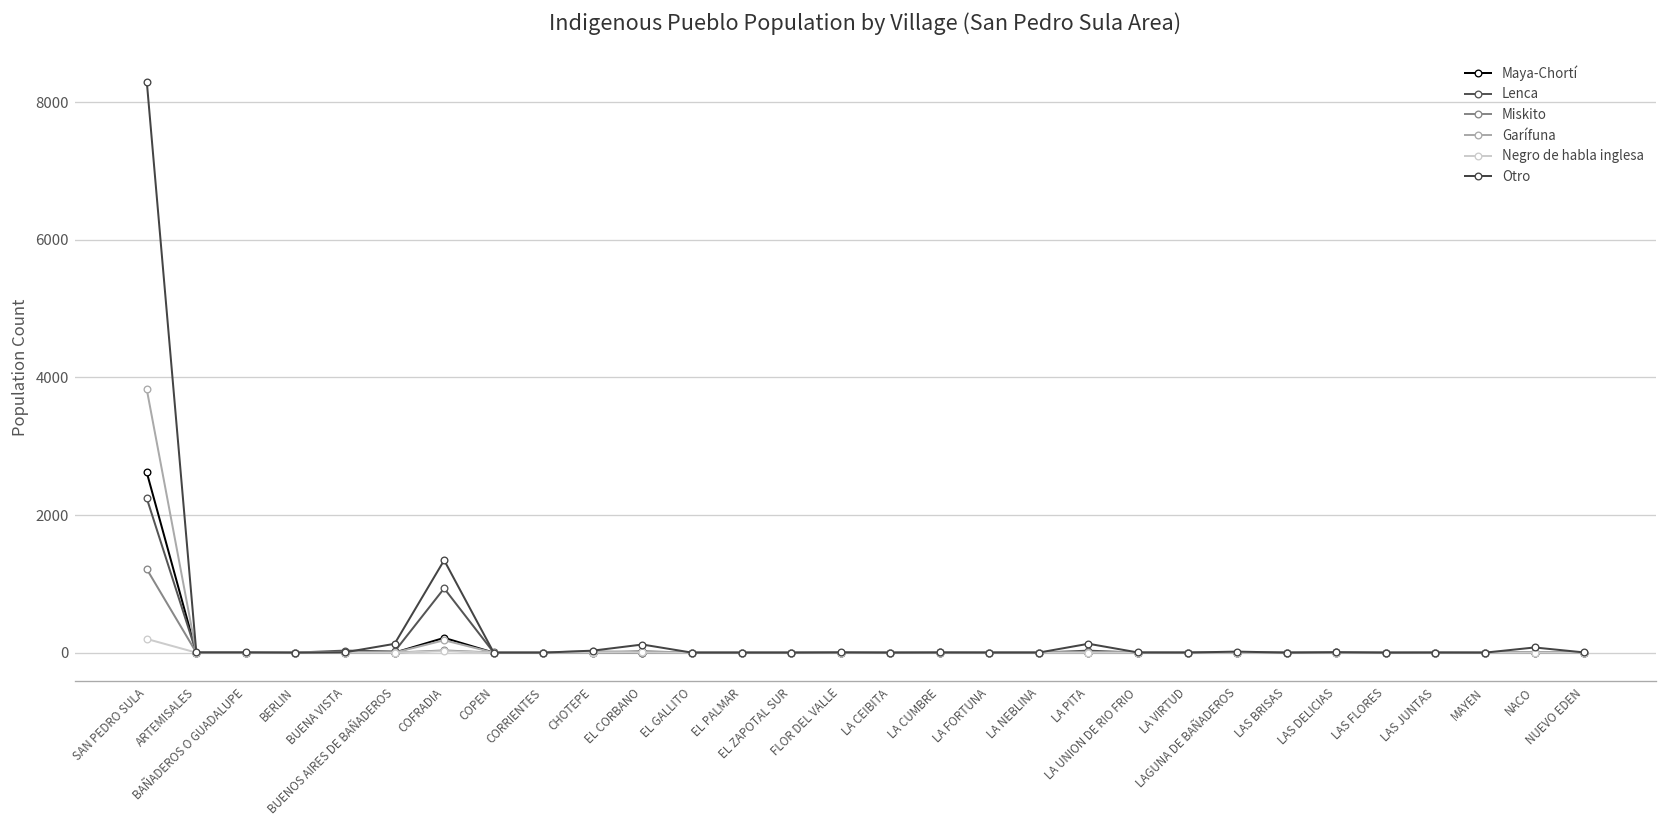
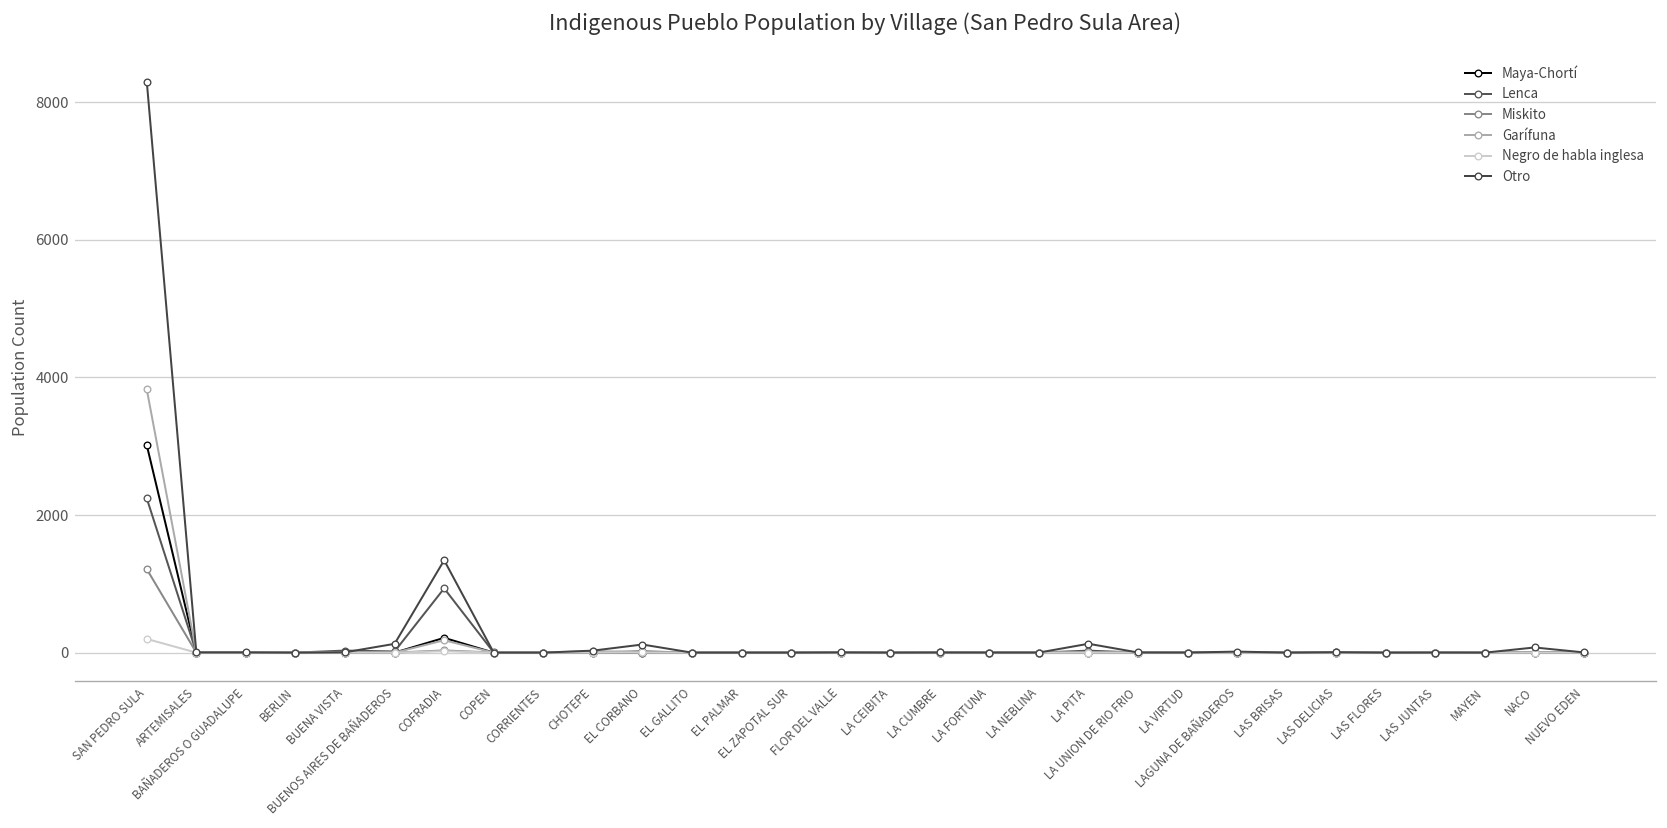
Maya-Chortí, SAN PEDRO SULA: 2600 -> 3000
